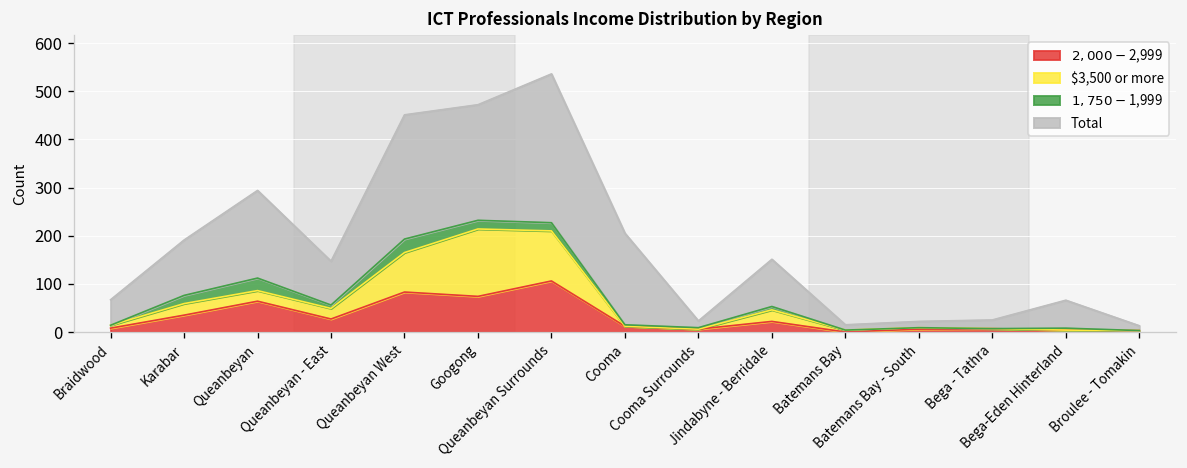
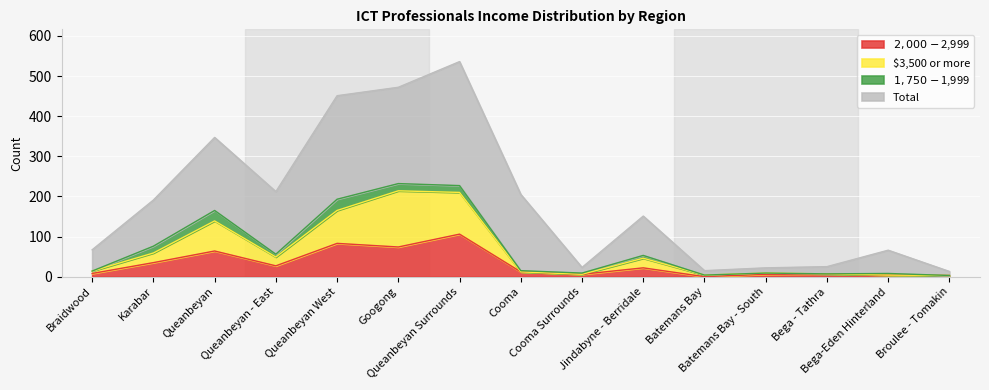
$3,500 or more, Queanbeyan: 20 -> 80
Total, Queanbeyan - East: 90 -> 160
